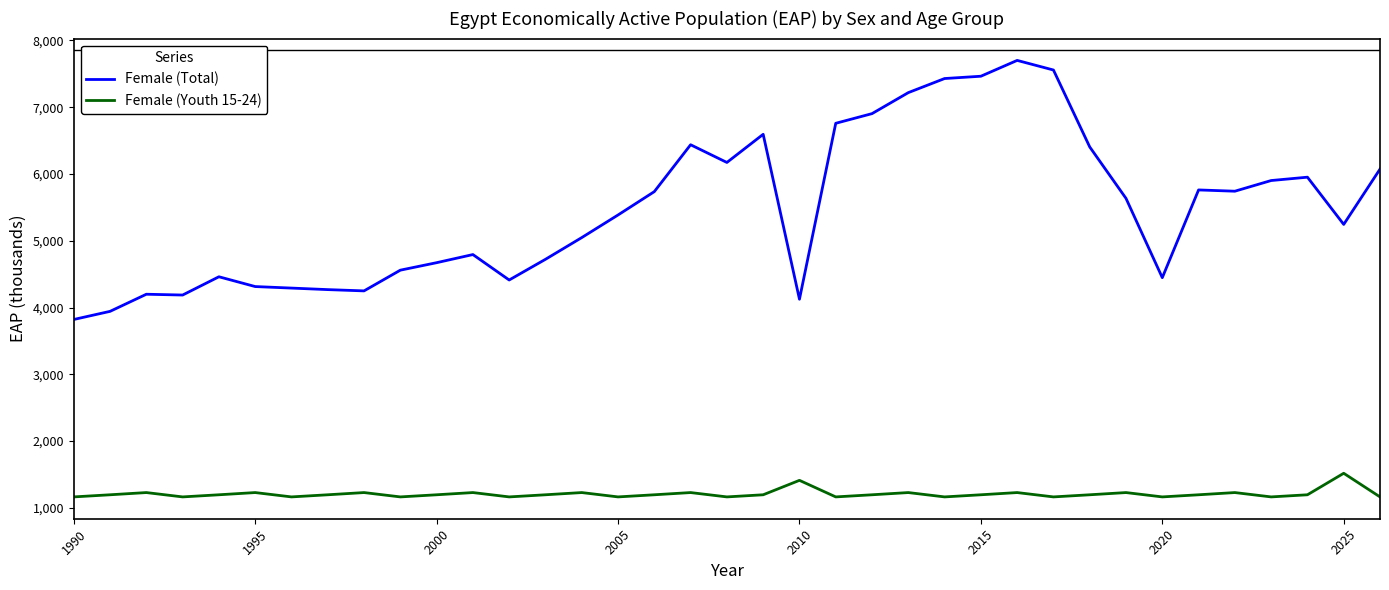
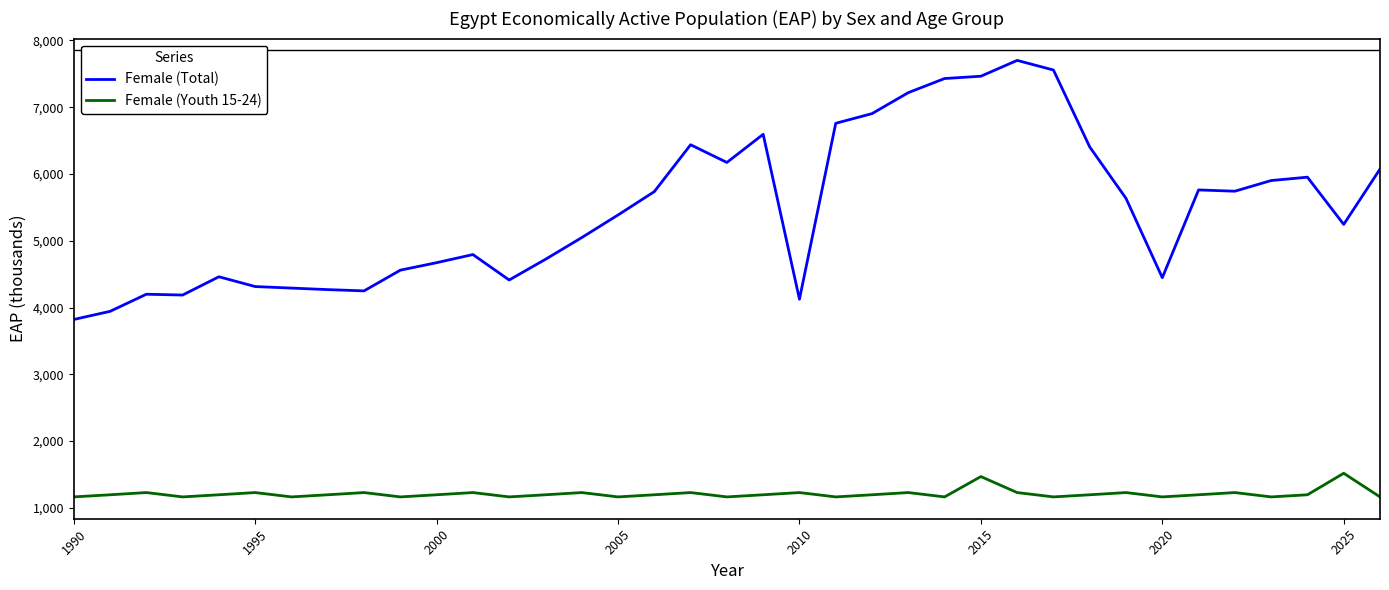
Female (Youth 15-24), 2010: 1,400 -> 1,200
Female (Youth 15-24), 2015: 1,200 -> 1,500
